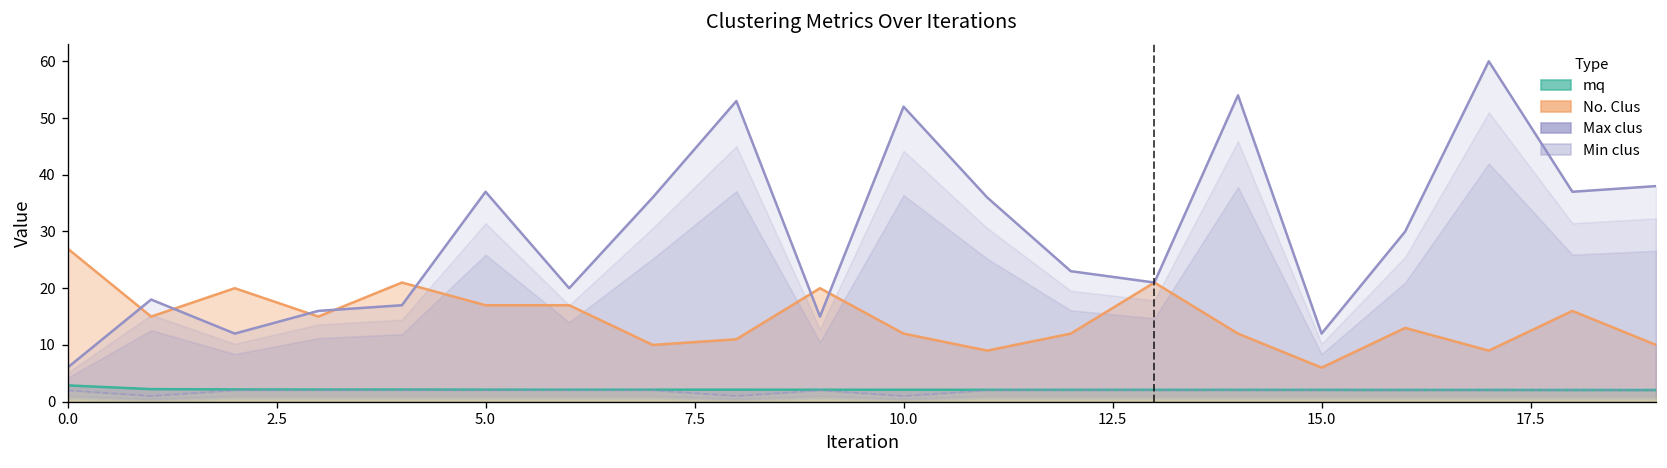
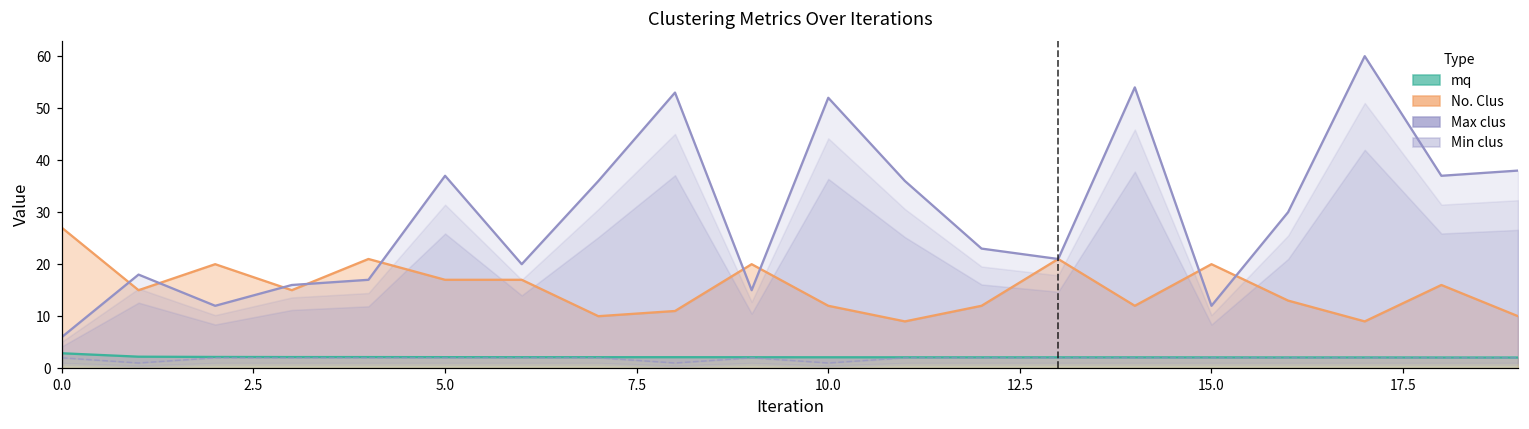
No. Clus, 15.0: 6 -> 20
